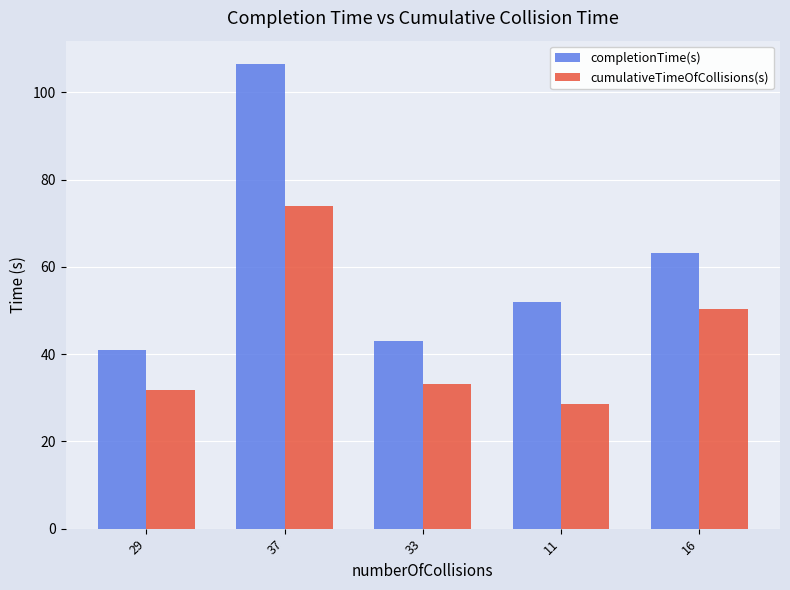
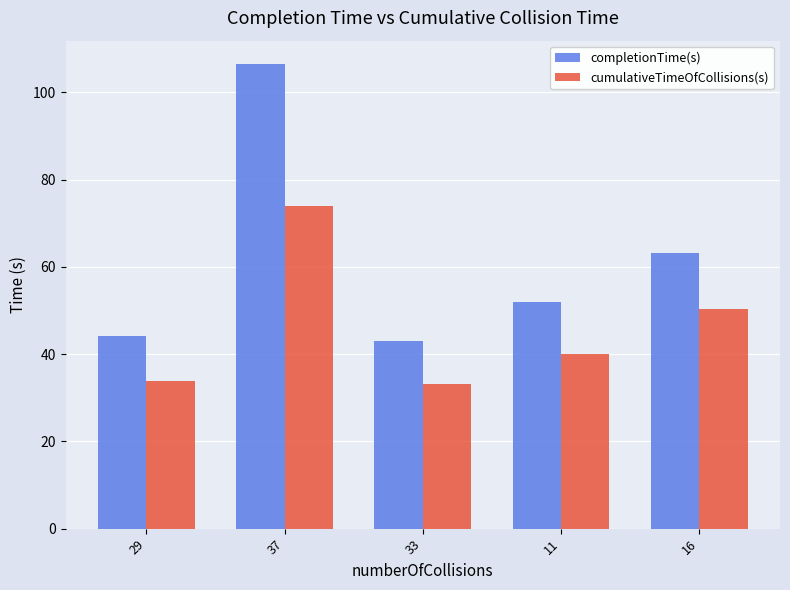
completionTime(s), 29: 41 -> 44
cumulativeTimeOfCollisions(s), 29: 32 -> 34
cumulativeTimeOfCollisions(s), 11: 29 -> 40
